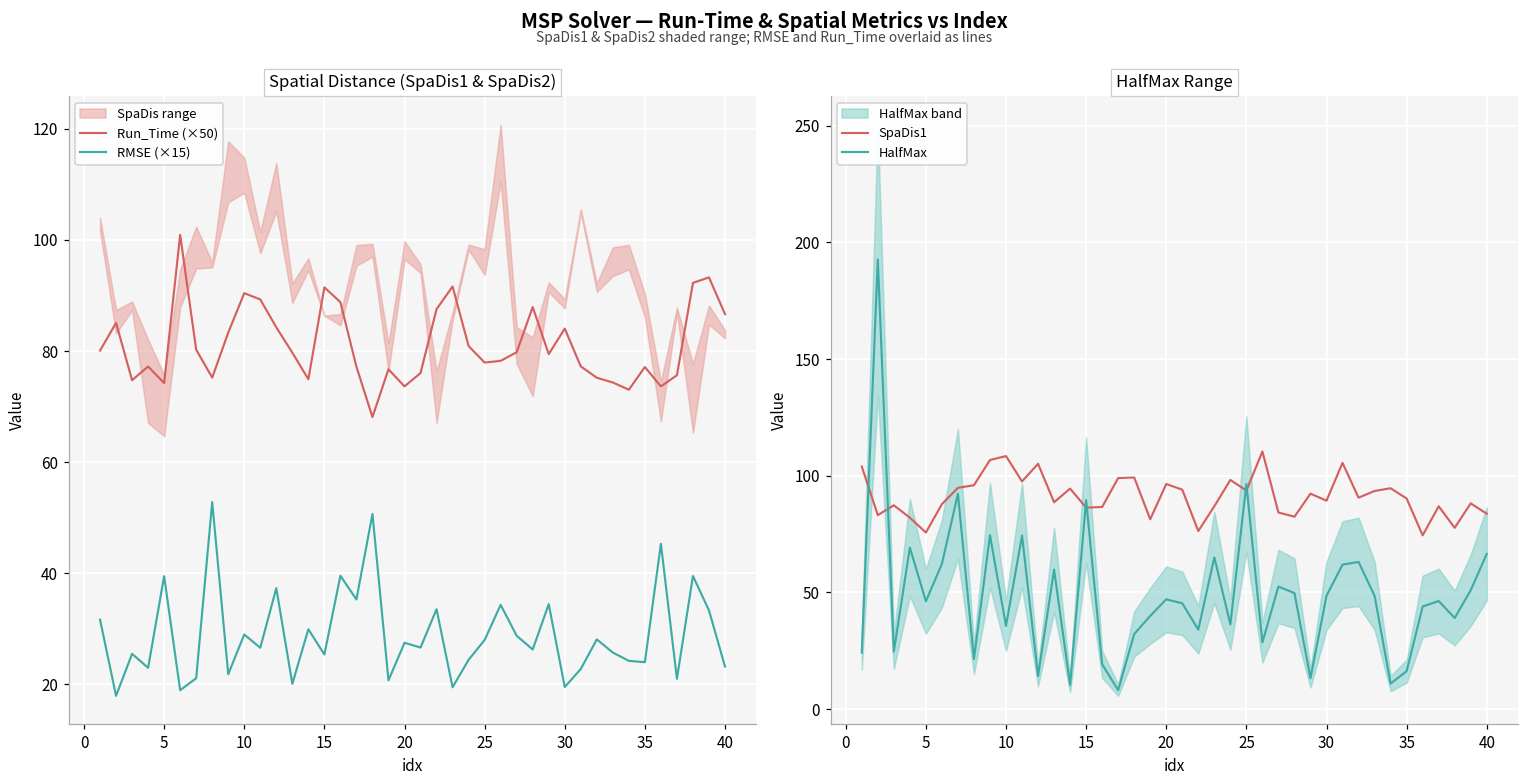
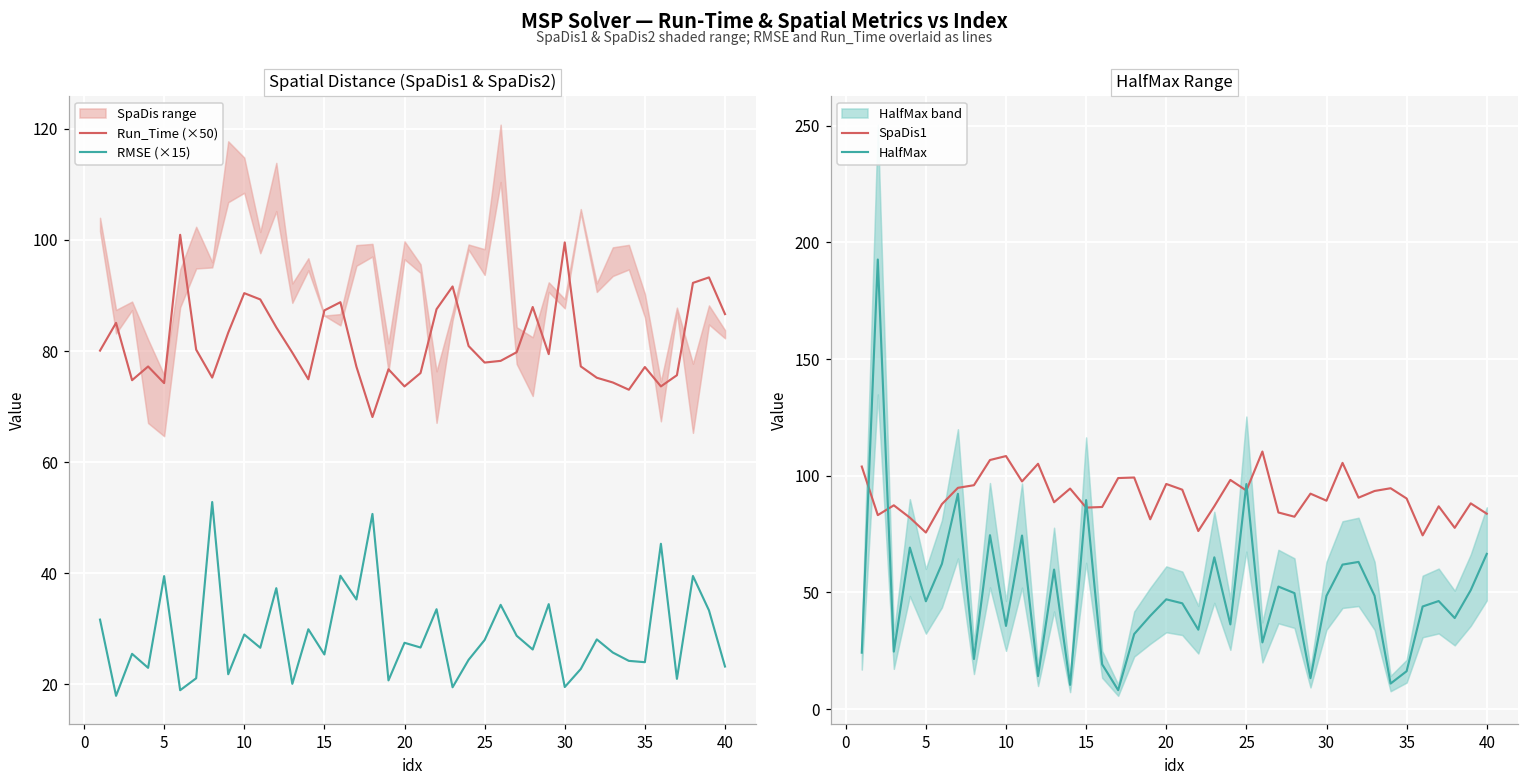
Spatial Distance (SpaDis1 & SpaDis2), Run_Time (×50), 15: 91 -> 87
Spatial Distance (SpaDis1 & SpaDis2), Run_Time (×50), 30: 84 -> 100
